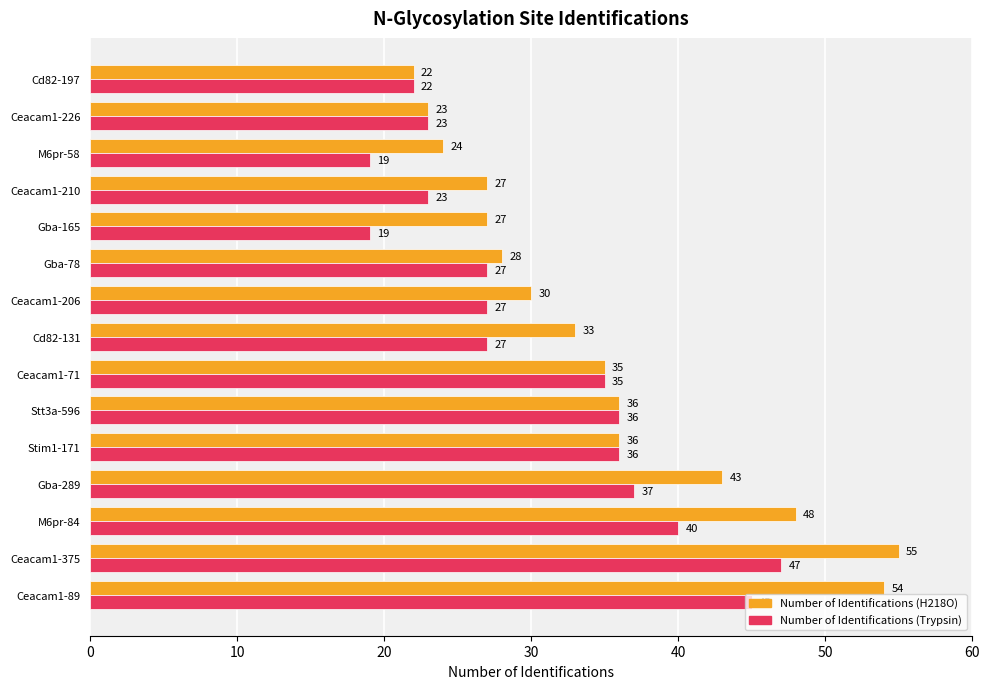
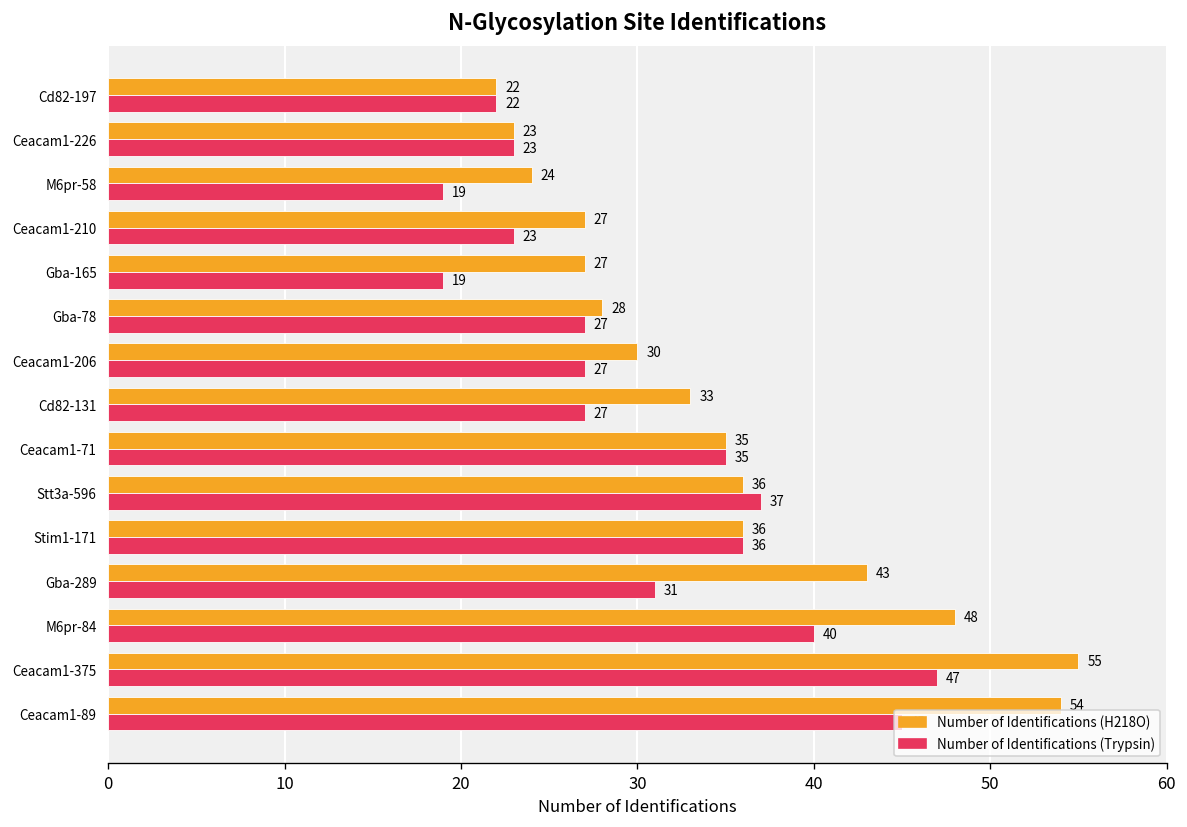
Number of Identifications (Trypsin), Stt3a-596: 36 -> 37
Number of Identifications (Trypsin), Gba-289: 37 -> 31
